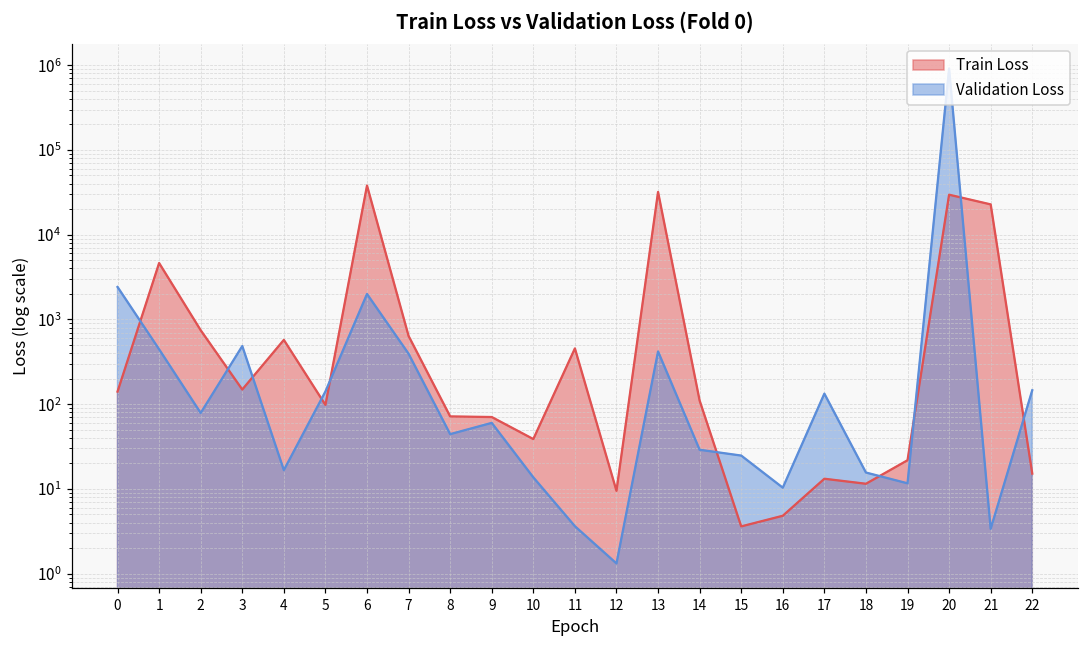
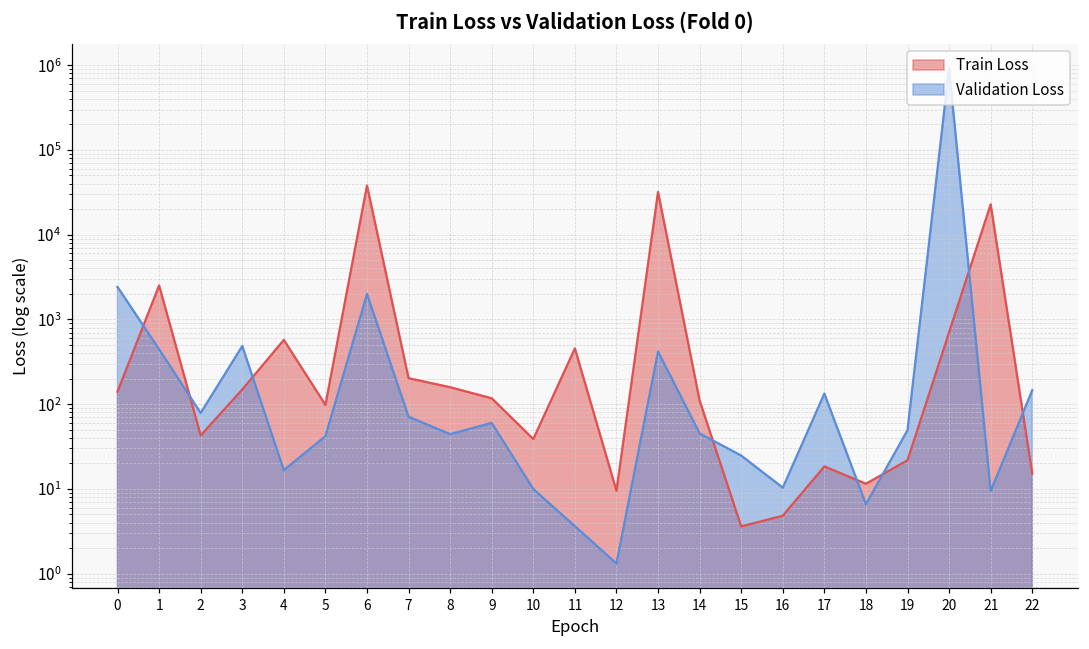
Train Loss, 1: 5000 -> 2500
Train Loss, 2: 700 -> 40
Validation Loss, 5: 140 -> 40
Train Loss, 7: 600 -> 200
Validation Loss, 7: 400 -> 70
Train Loss, 8: 70 -> 160
Train Loss, 9: 70 -> 120
Validation Loss, 10: 14 -> 10
Validation Loss, 14: 29 -> 50
Train Loss, 17: 13 -> 18
Validation Loss, 18: 16 -> 7
Validation Loss, 19: 12 -> 50
Train Loss, 20: 30000 -> 700
Validation Loss, 21: 3 -> 9
